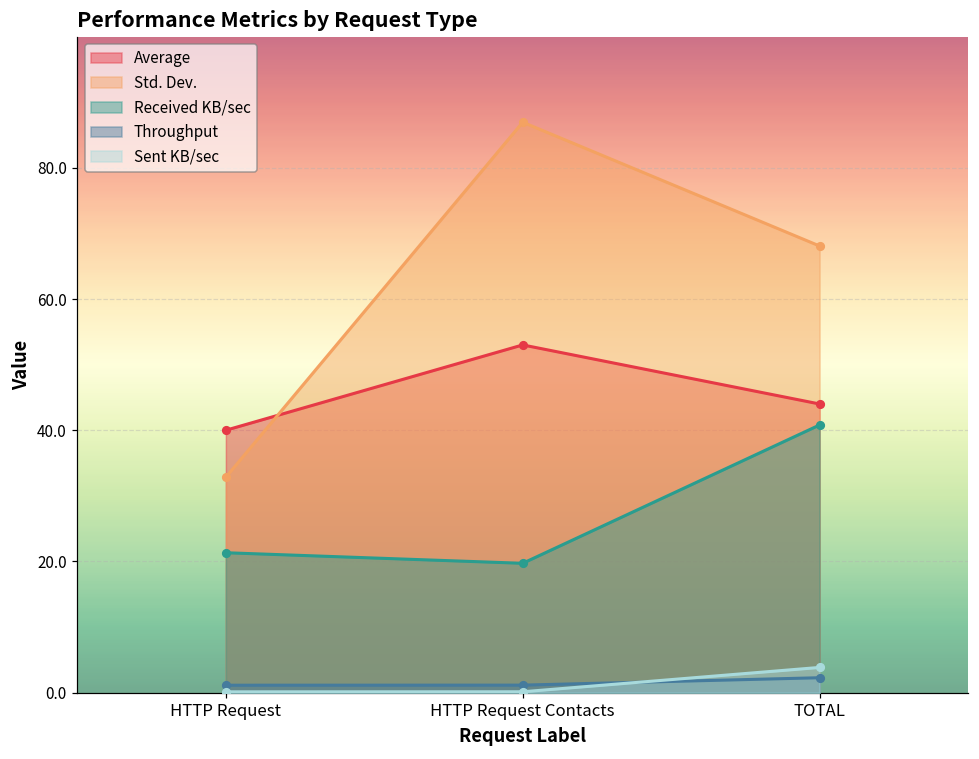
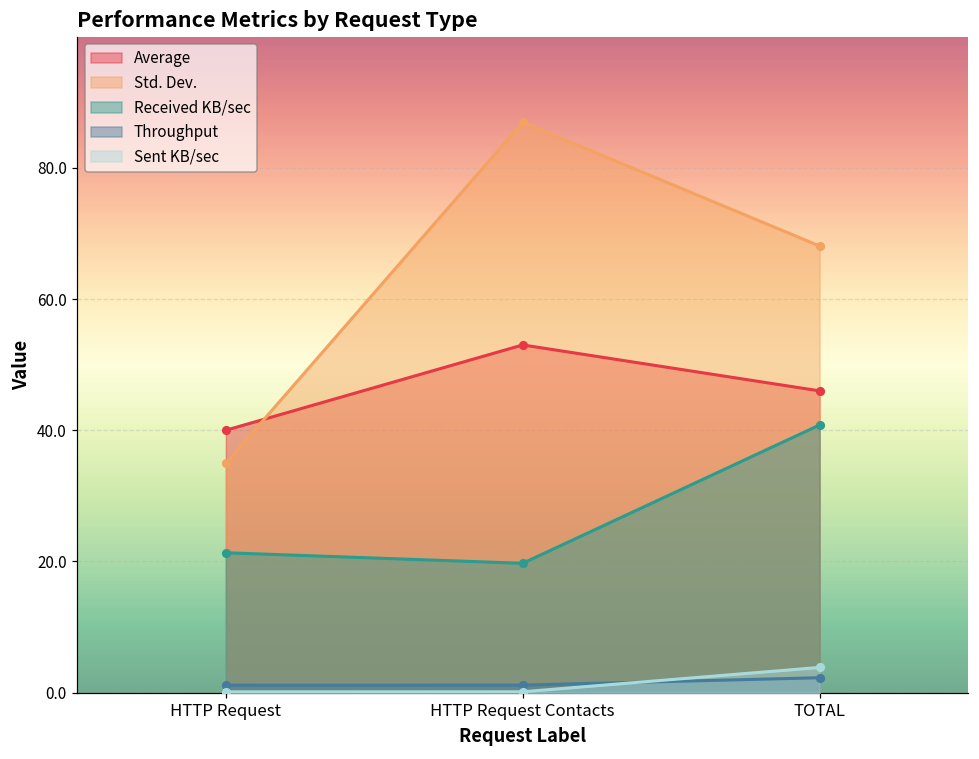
Std. Dev., HTTP Request: 33 -> 35
Average, TOTAL: 44 -> 46
